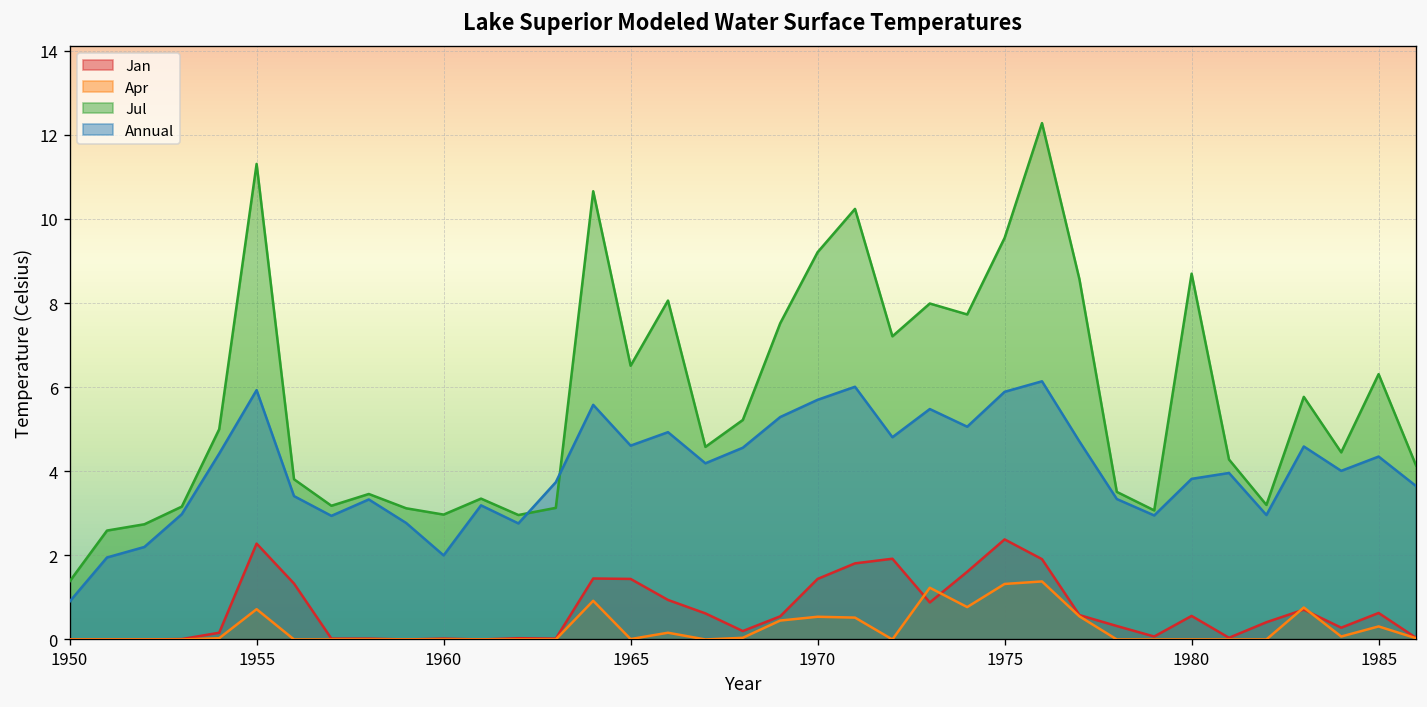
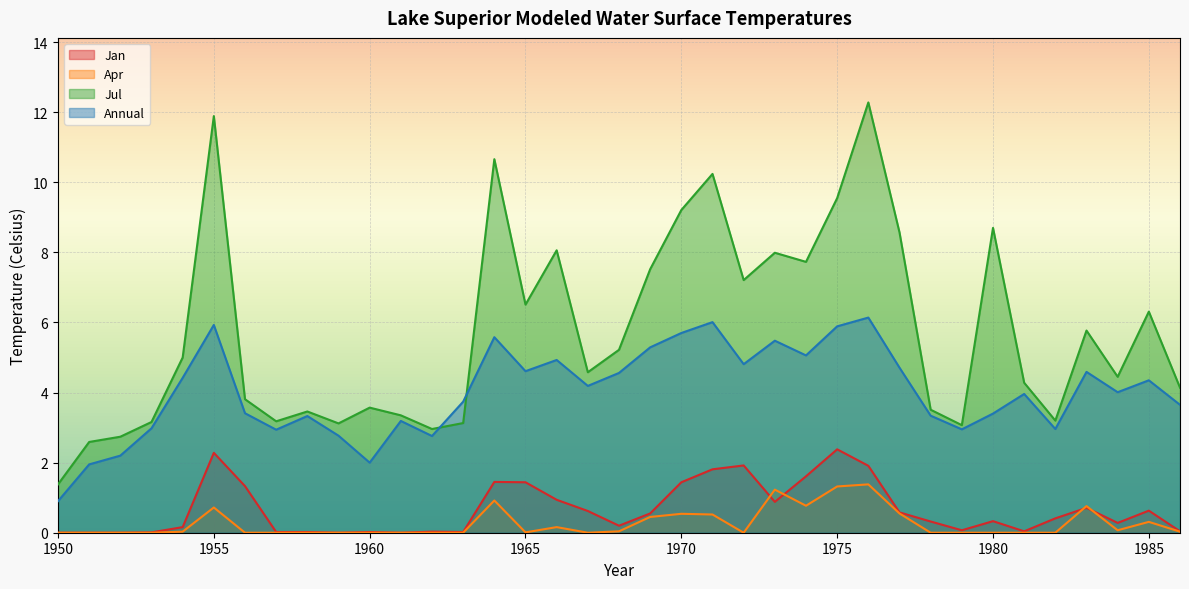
Jul, 1955: 11.3 -> 11.9
Jul, 1960: 3.0 -> 3.6
Jan, 1980: 0.6 -> 0.3
Annual, 1980: 3.8 -> 3.4
